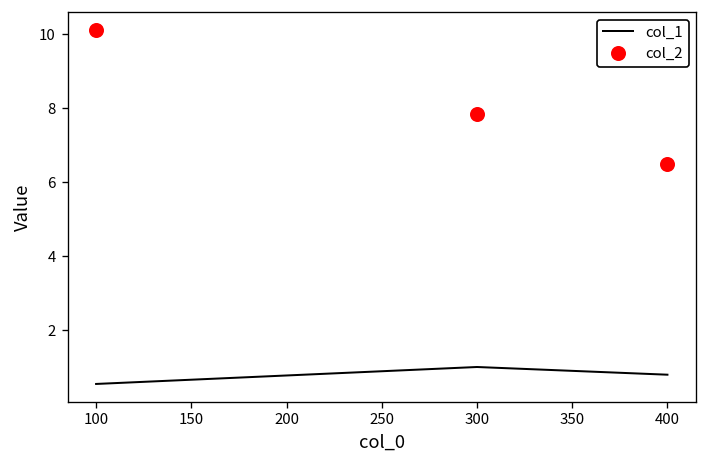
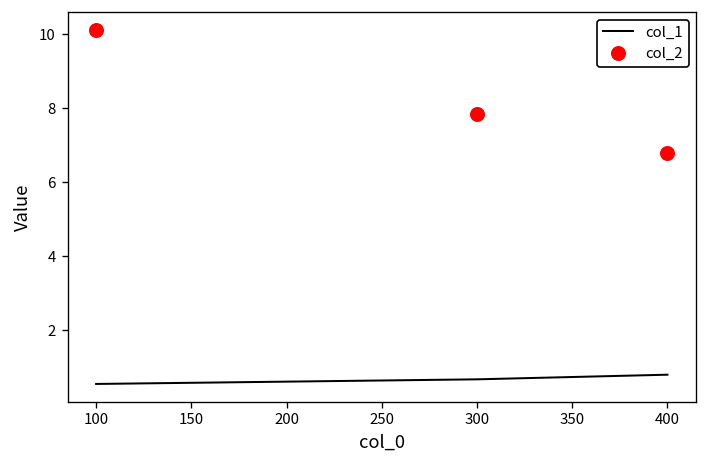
col_1, 300: 1.0 -> 0.7
col_2, 400: 6.5 -> 6.8
